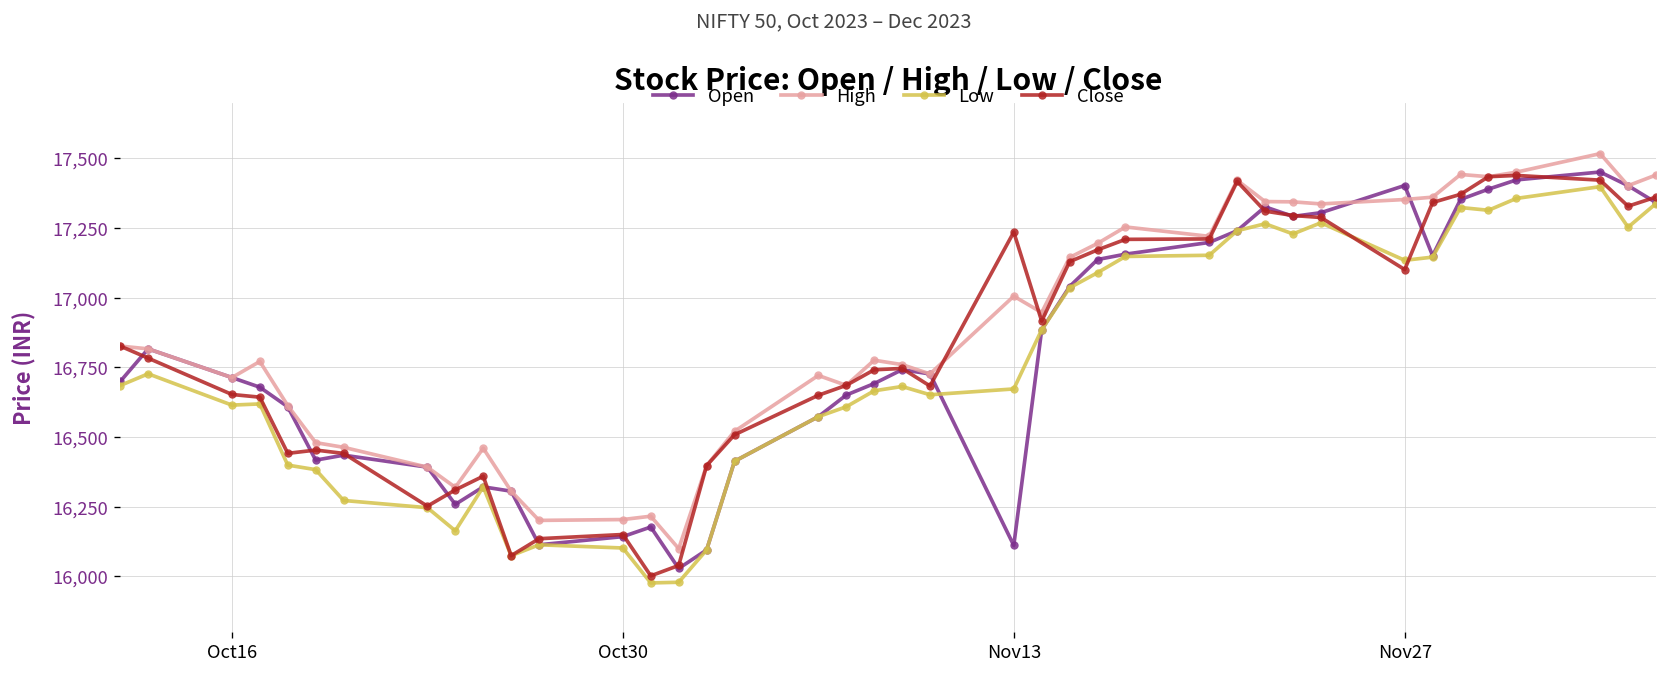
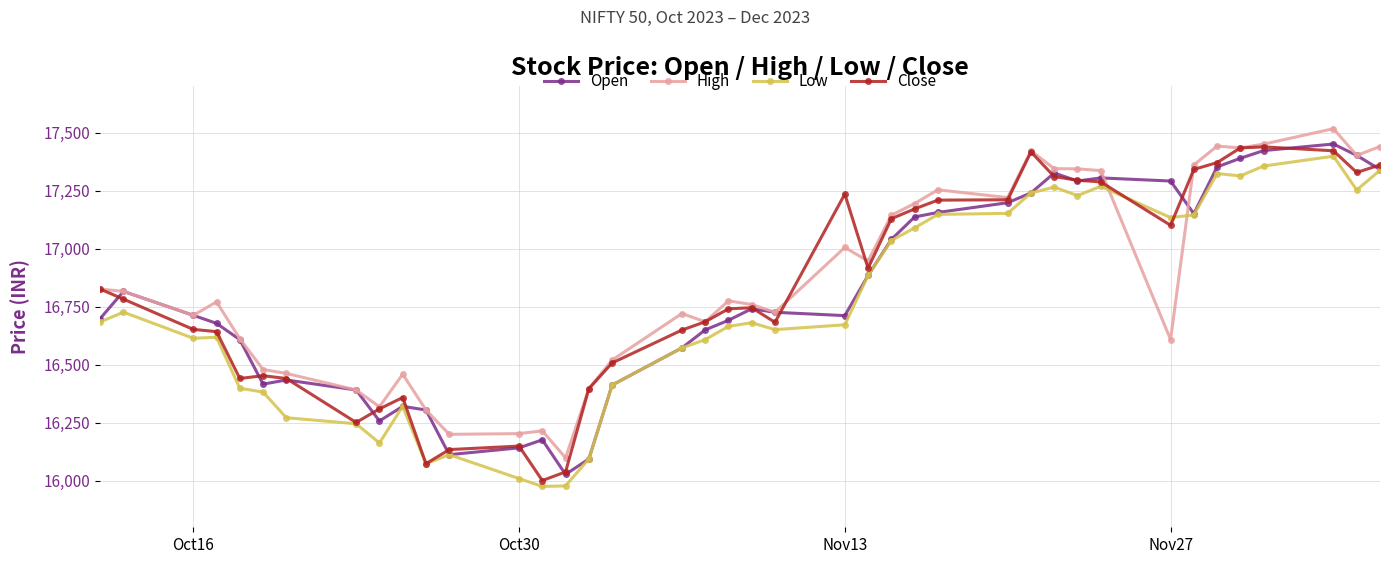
Low, Oct30: 16,100 -> 16,010
Open, Nov13: 16,110 -> 16,710
Open, Nov27: 17,400 -> 17,290
High, Nov27: 17,350 -> 16,610
